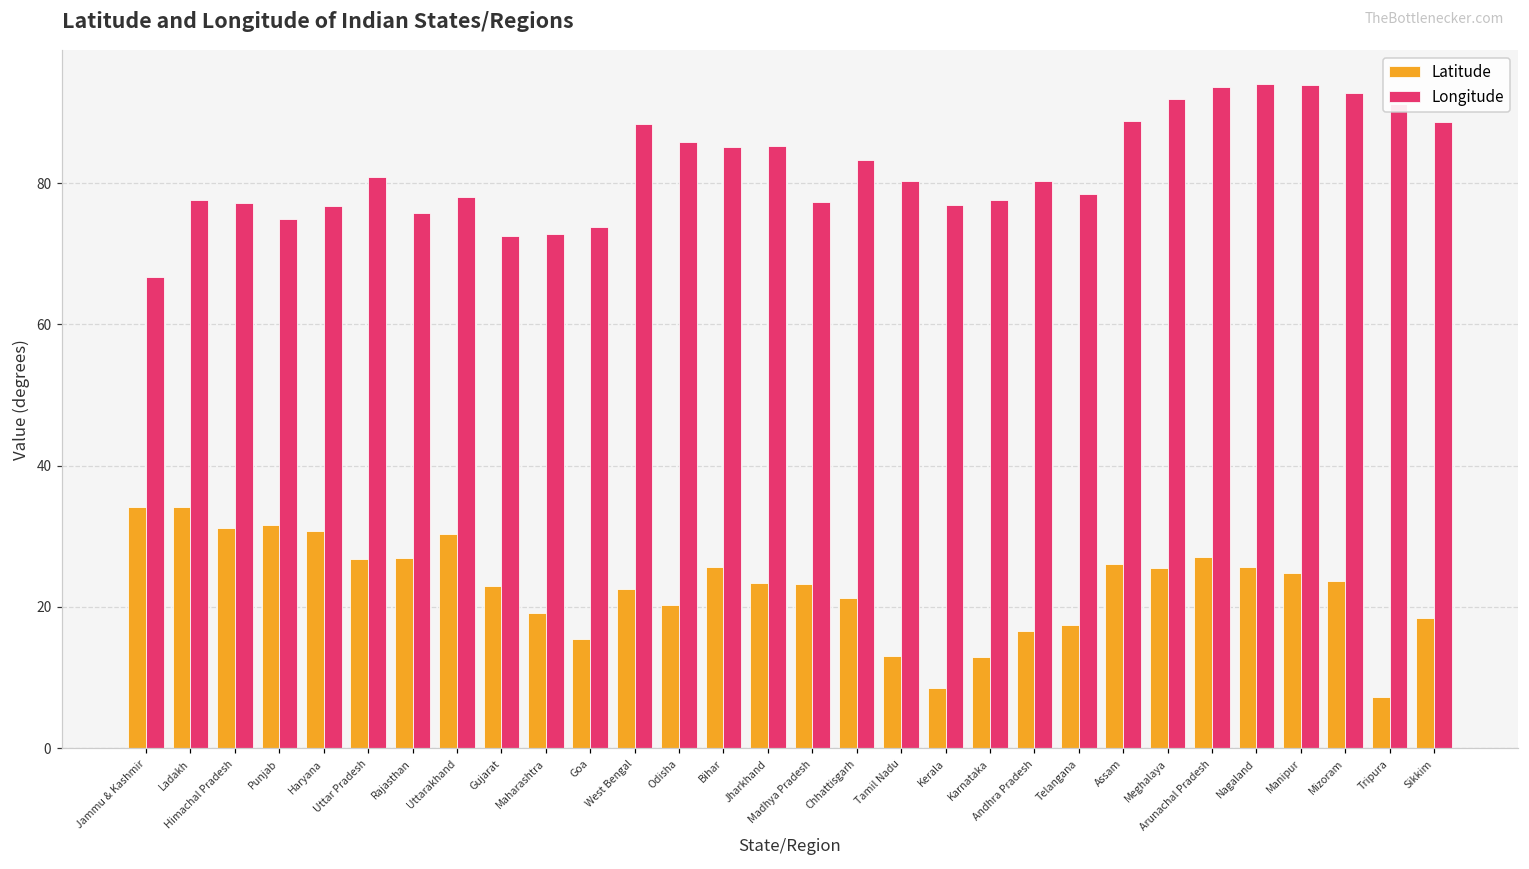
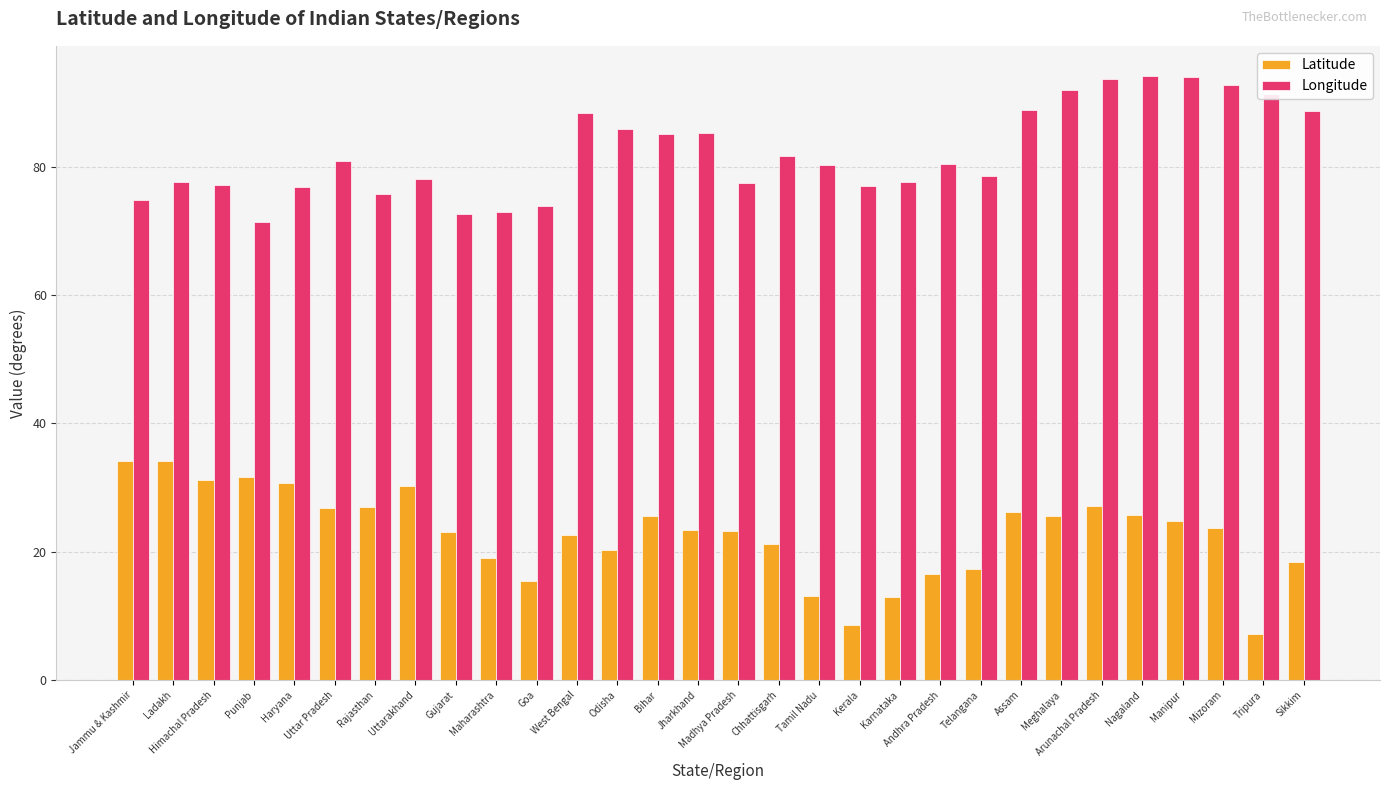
Longitude, Jammu & Kashmir: 67 -> 75
Longitude, Punjab: 75 -> 71
Longitude, Chhattisgarh: 83 -> 82
